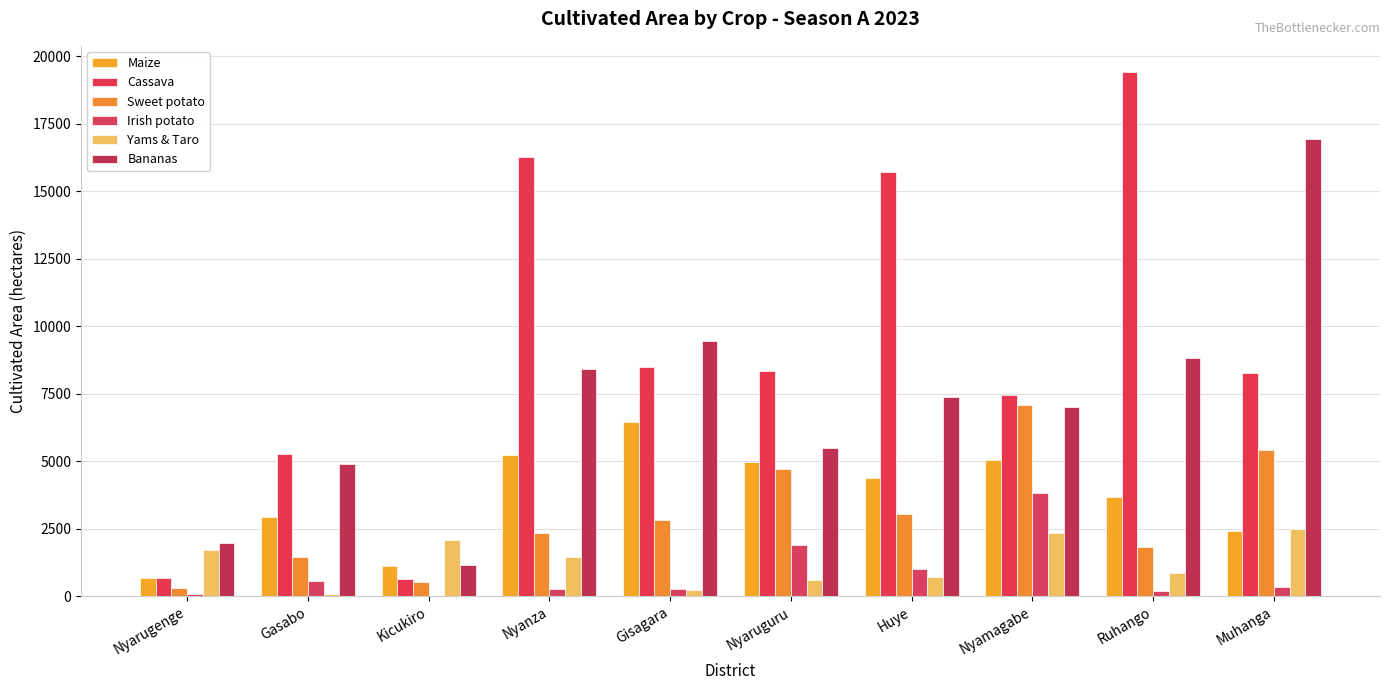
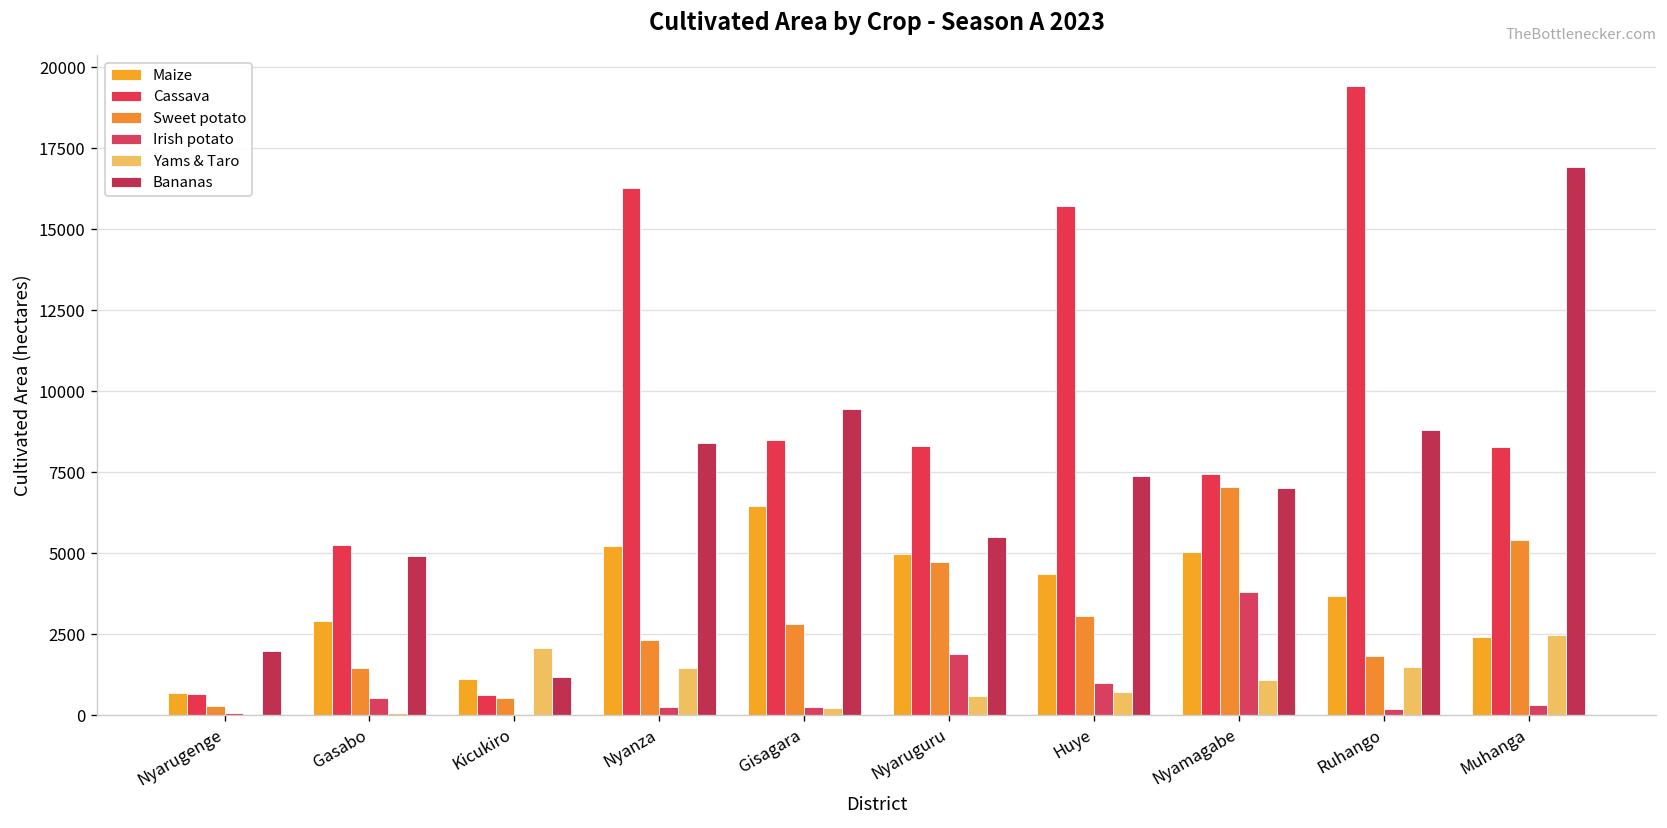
Yams & Taro, Nyarugenge: 1700 -> 0
Yams & Taro, Nyamagabe: 2300 -> 1100
Yams & Taro, Ruhango: 900 -> 1500
